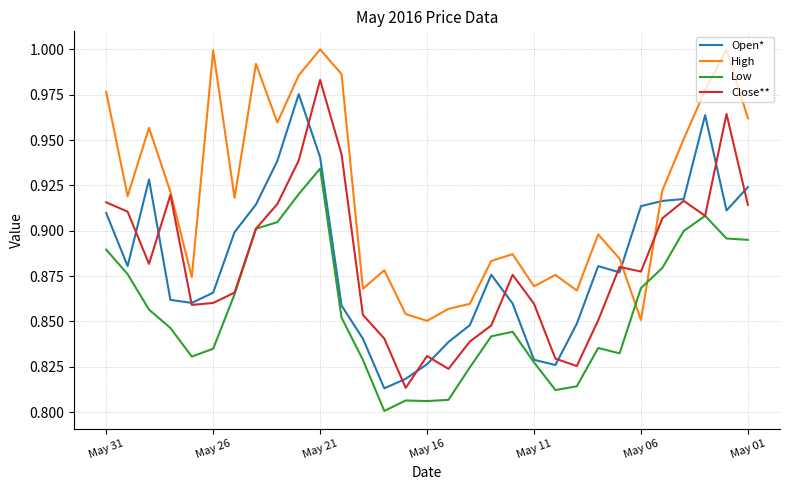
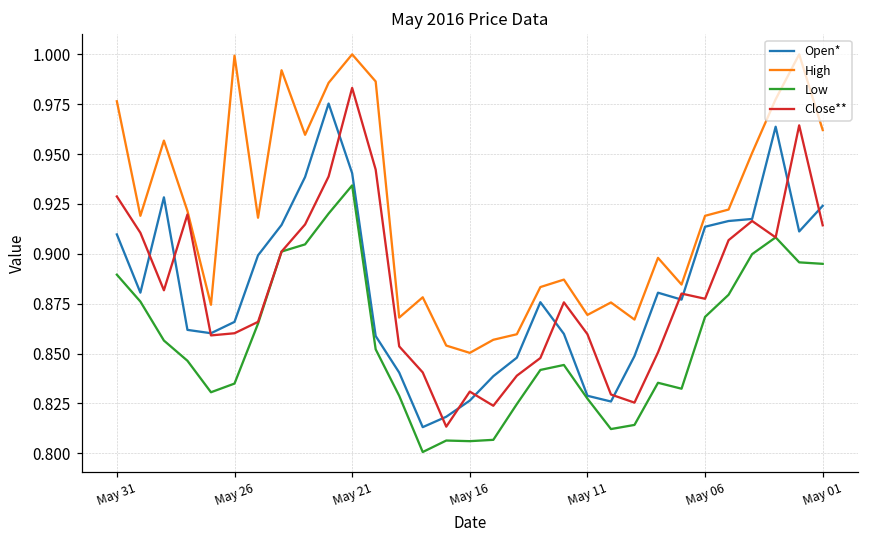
Close**, May 31: 0.916 -> 0.929
High, May 06: 0.851 -> 0.919
